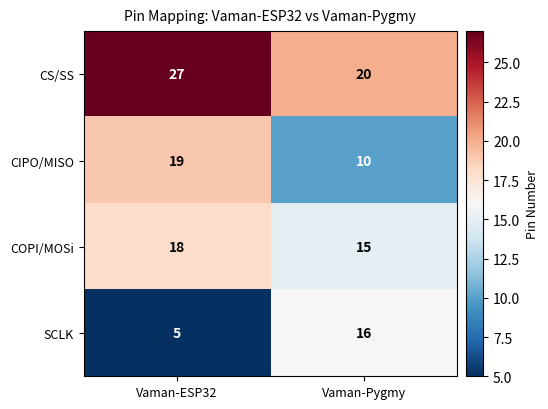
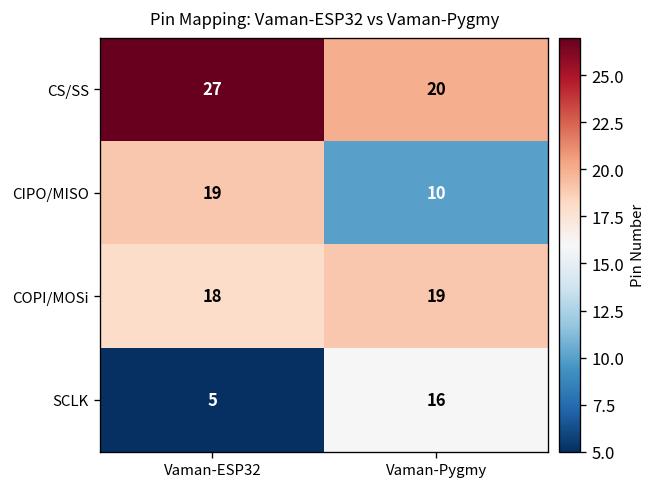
COPI/MOSi, Vaman-Pygmy: 15 -> 19
